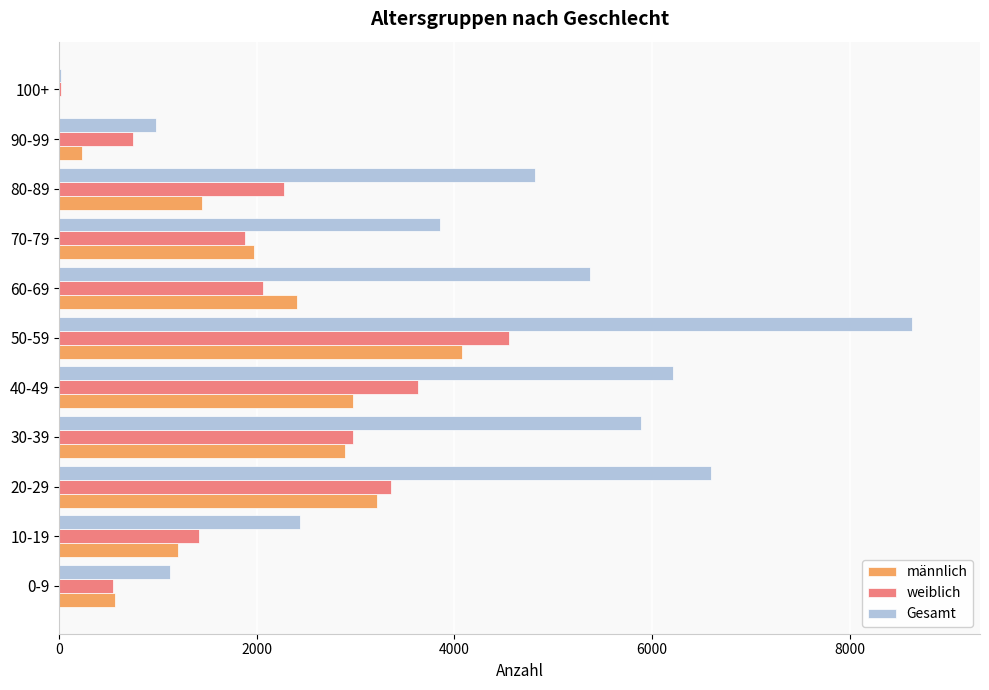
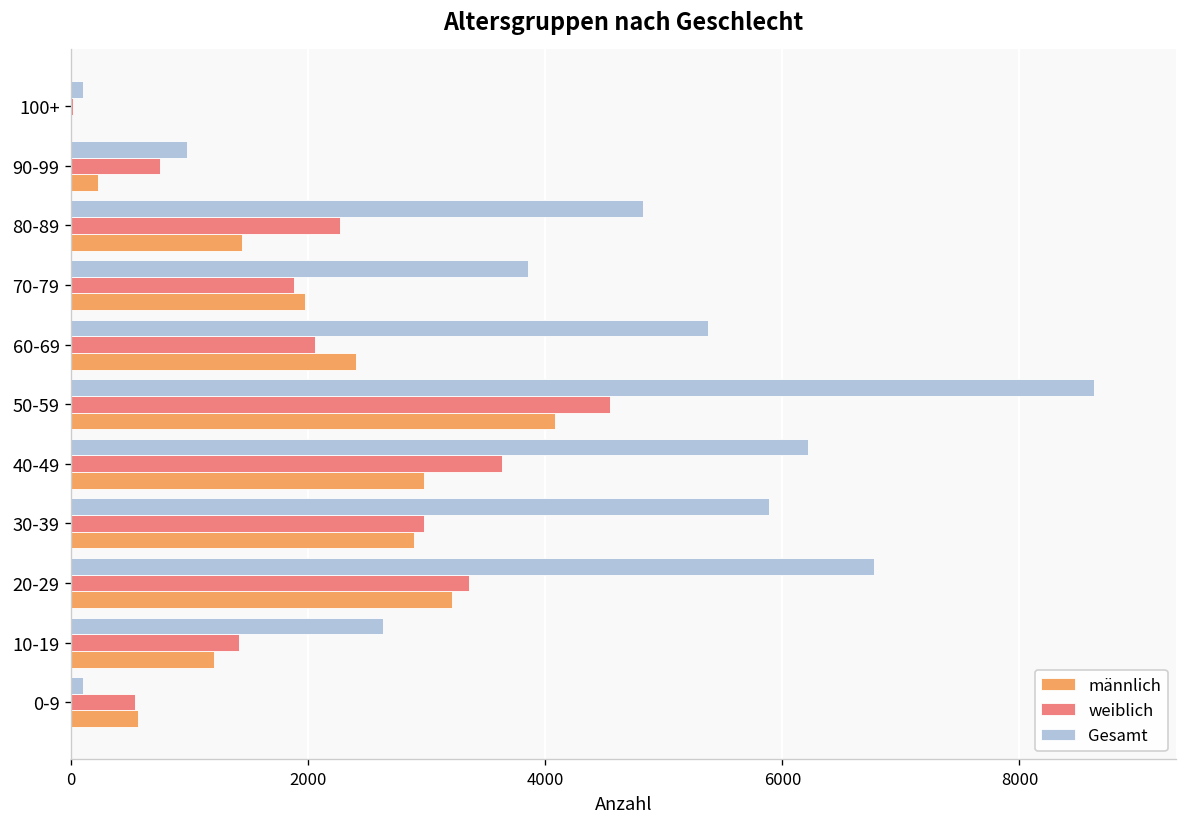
Gesamt, 100+: 0 -> 100
Gesamt, 20-29: 6600 -> 6800
Gesamt, 10-19: 2400 -> 2600
Gesamt, 0-9: 1100 -> 100
